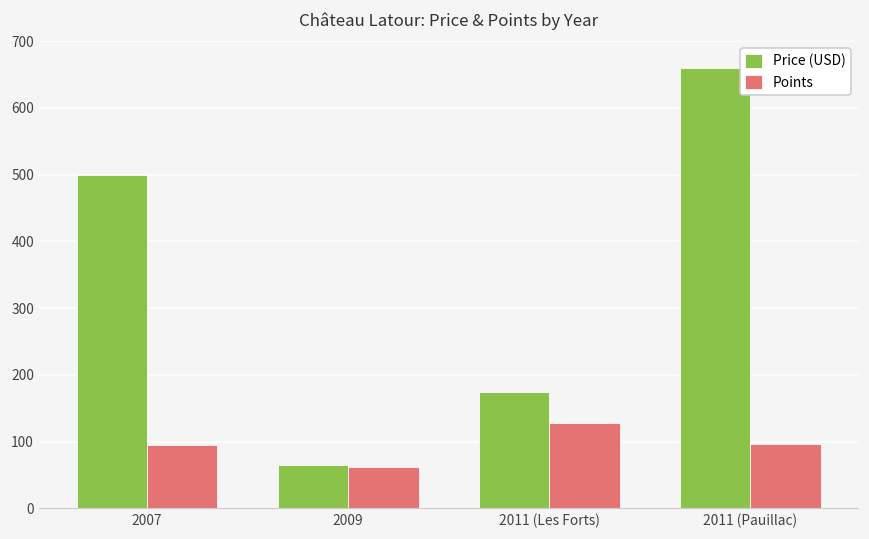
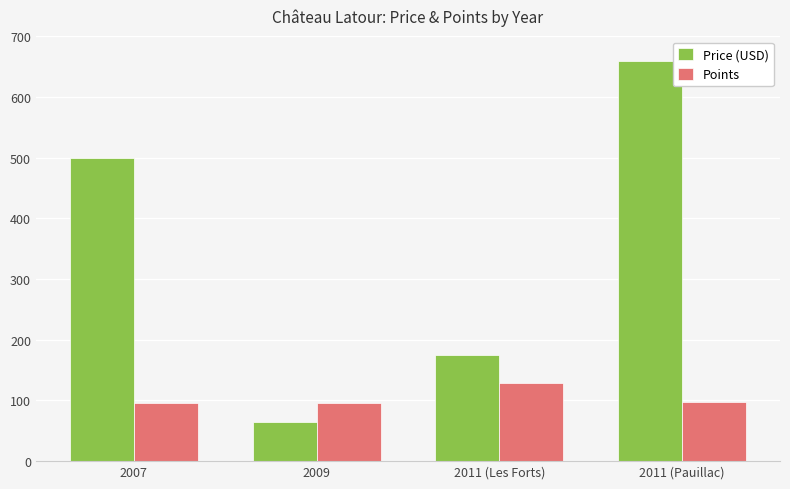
Points, 2009: 60 -> 100
